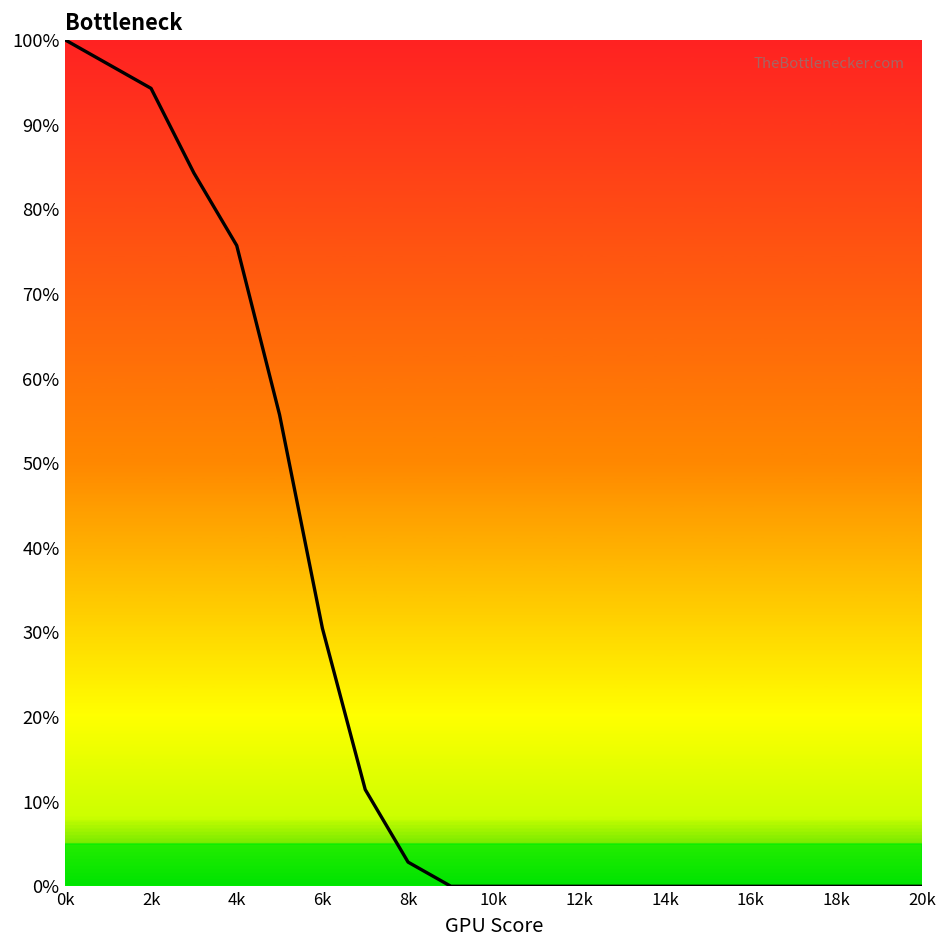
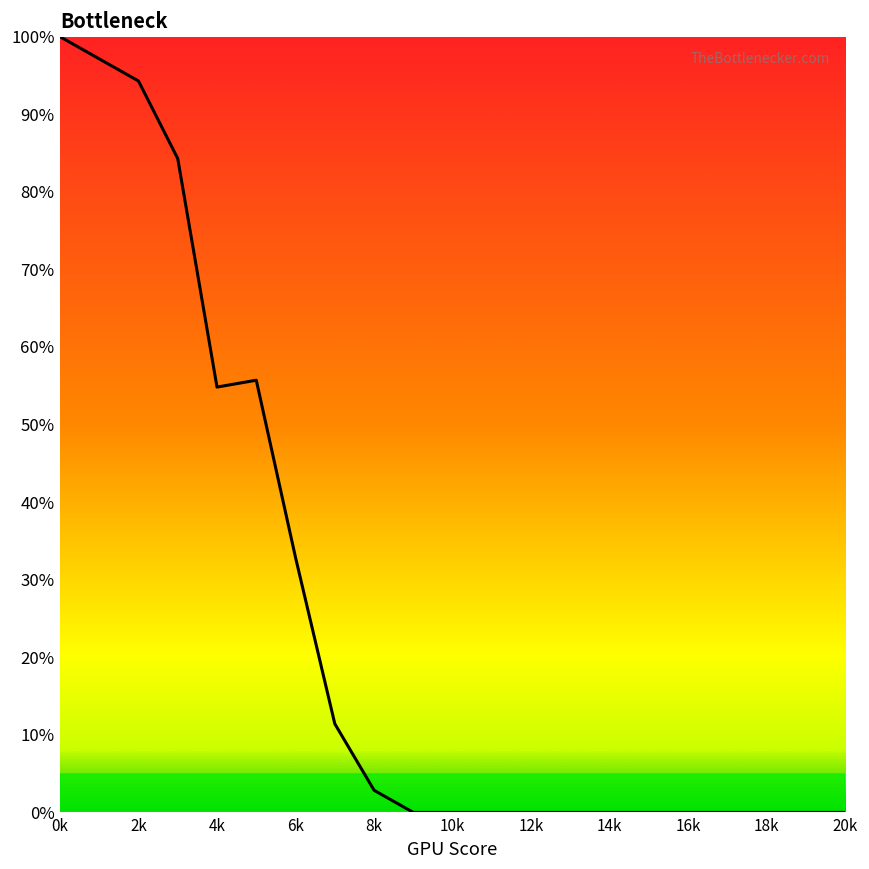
4k: 76% -> 55%
6k: 30% -> 33%
